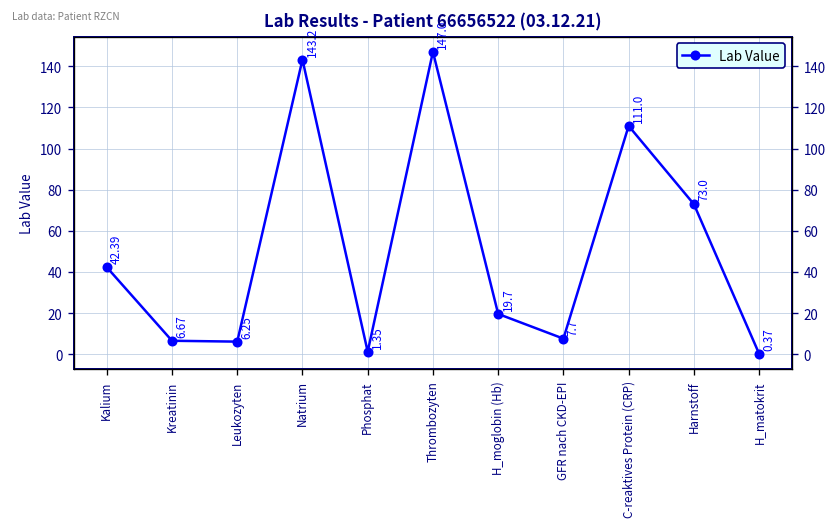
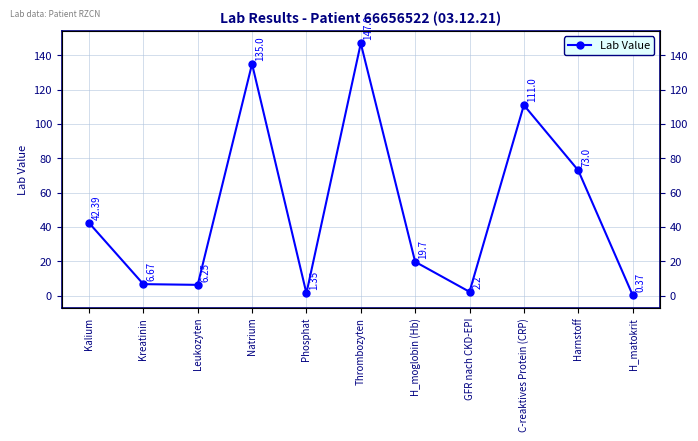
Natrium: 143.2 -> 135.0
GFR nach CKD-EPI: 7.7 -> 2.2
